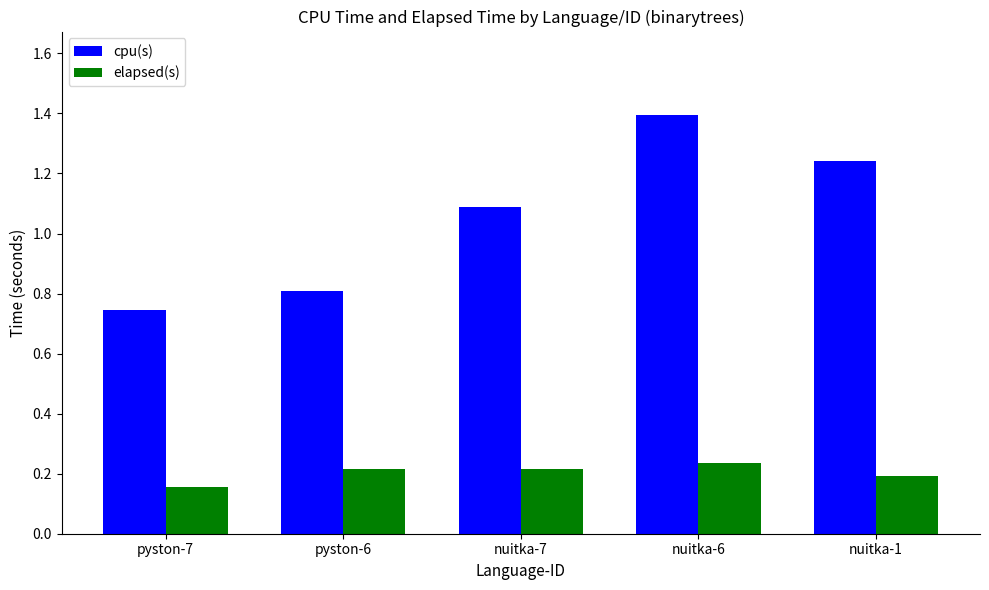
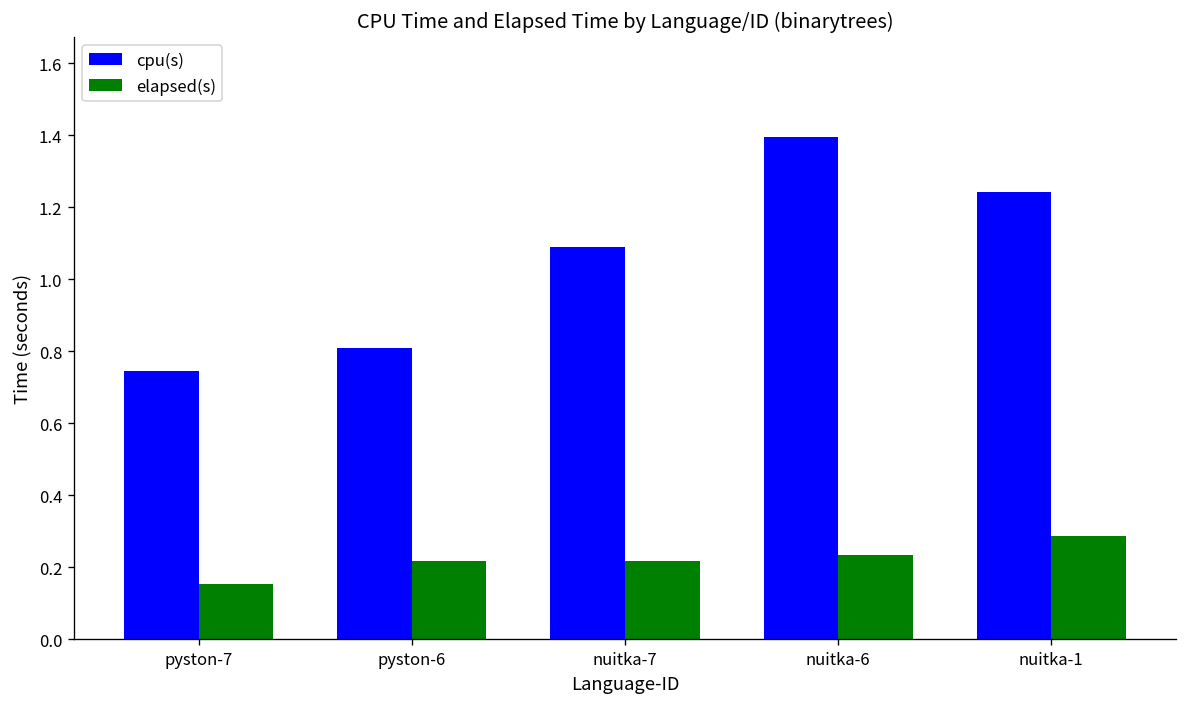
elapsed(s), nuitka-1: 0.19 -> 0.29
